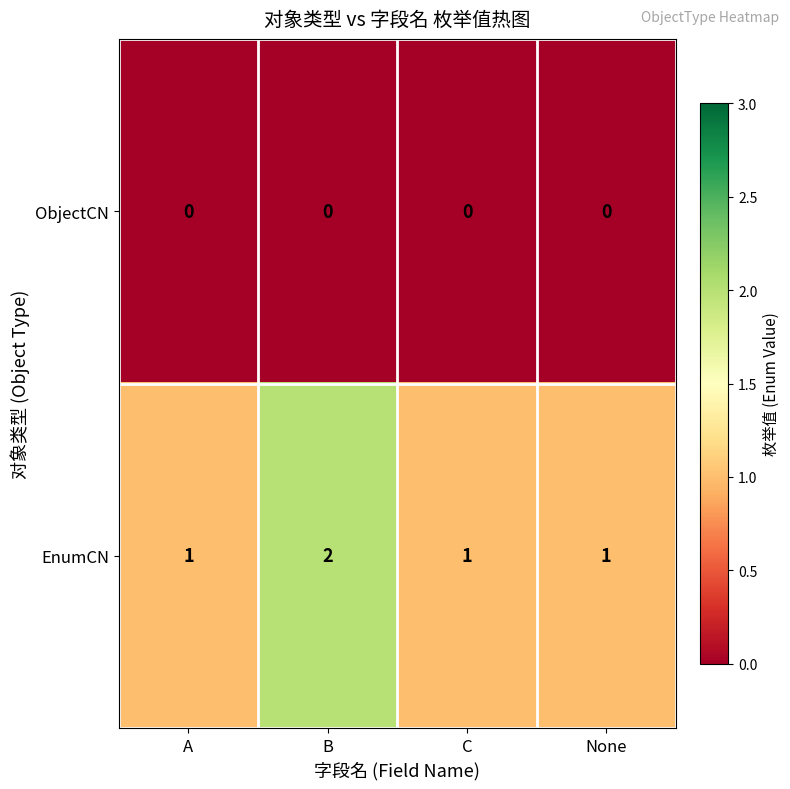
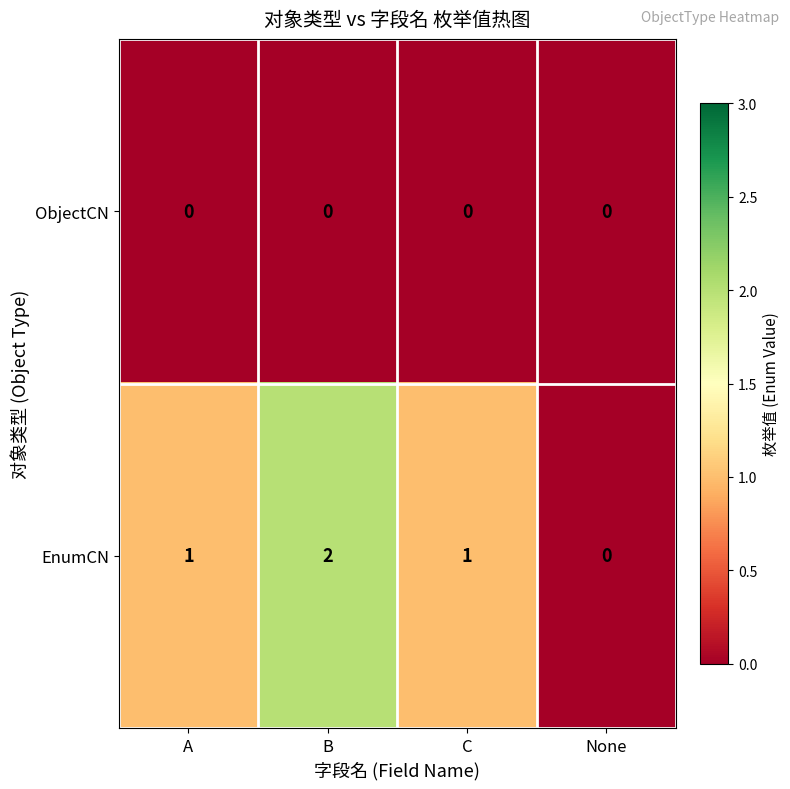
EnumCN, None: 1 -> 0
